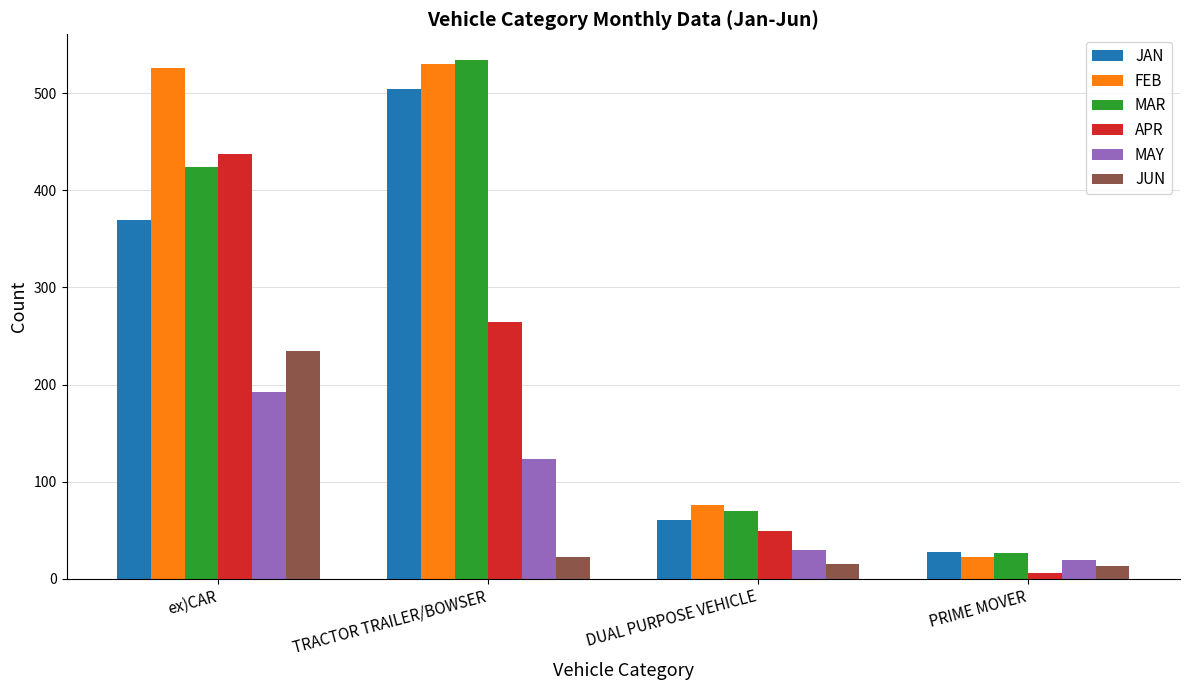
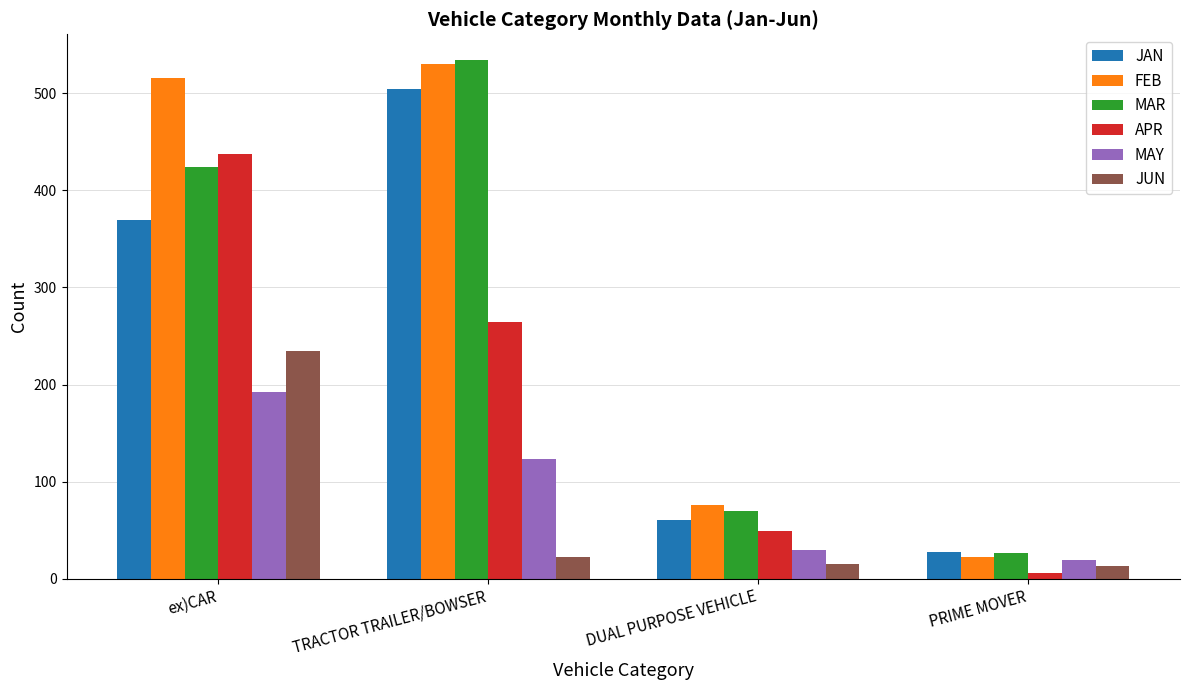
FEB, ex)CAR: 530 -> 520
